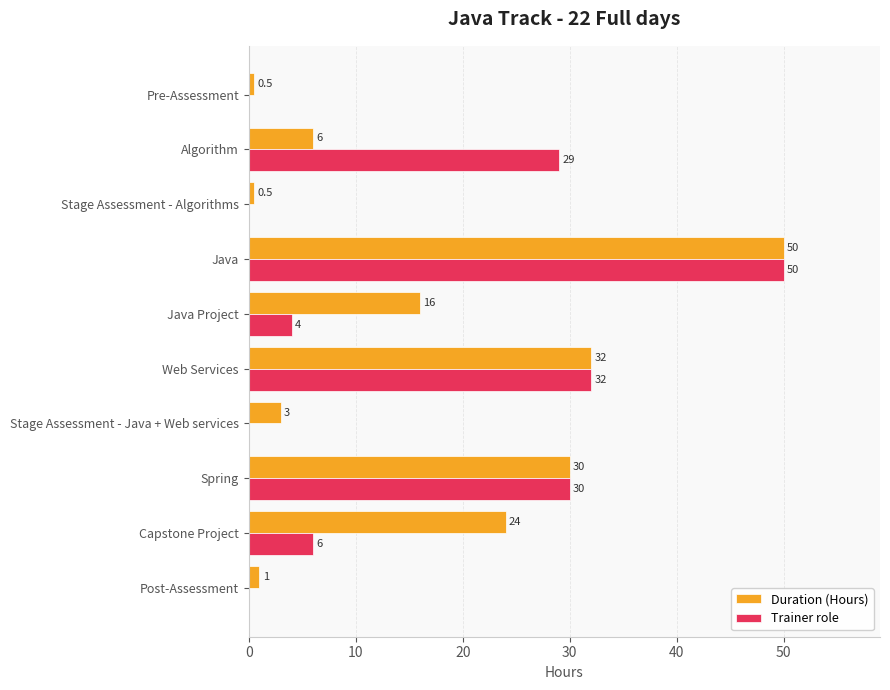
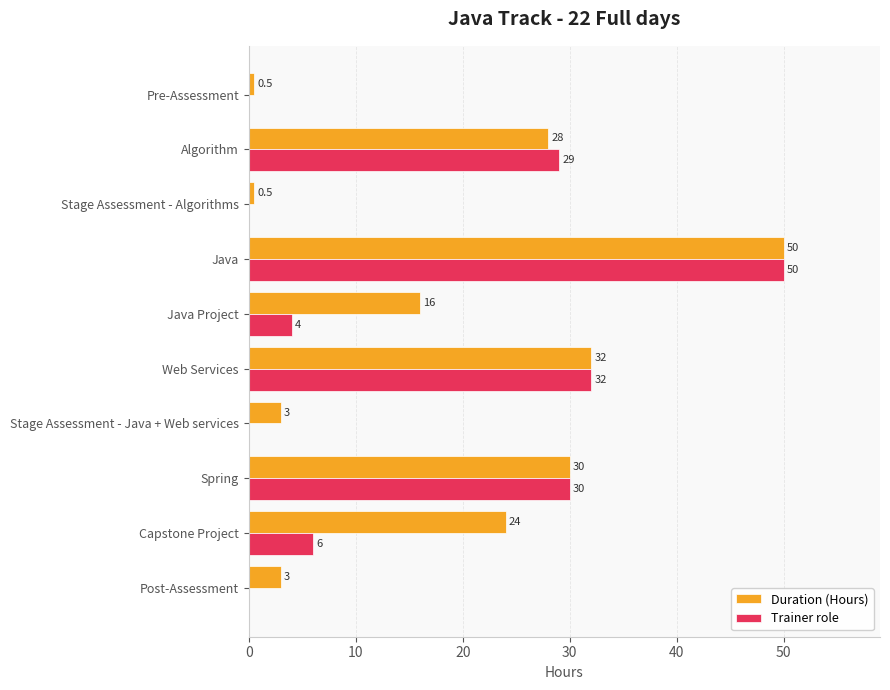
Duration (Hours), Algorithm: 6 -> 28
Duration (Hours), Post-Assessment: 1 -> 3
